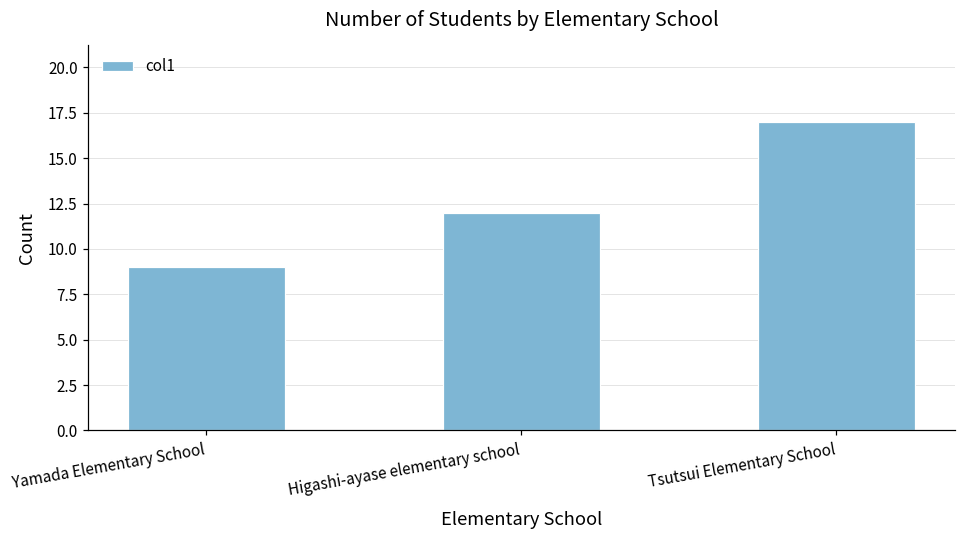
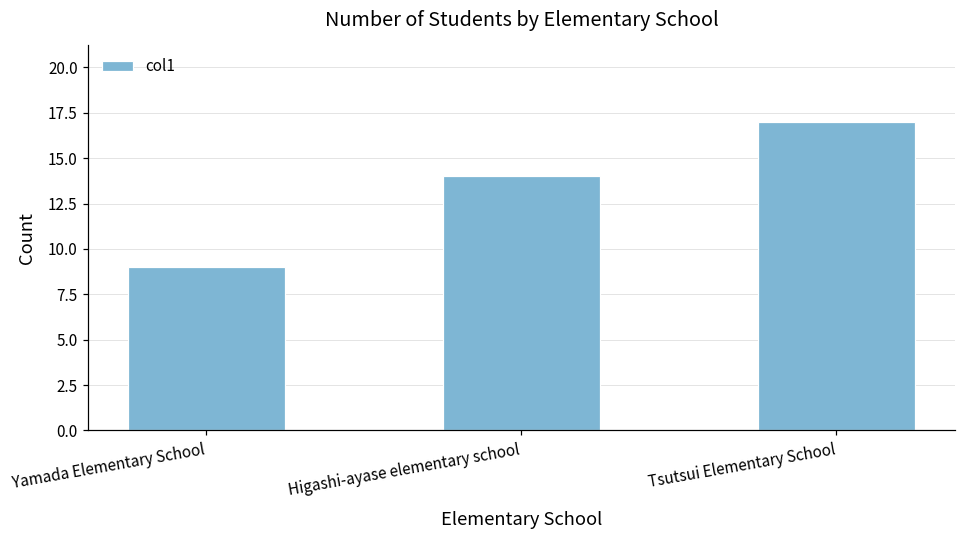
Higashi-ayase elementary school: 12 -> 14
